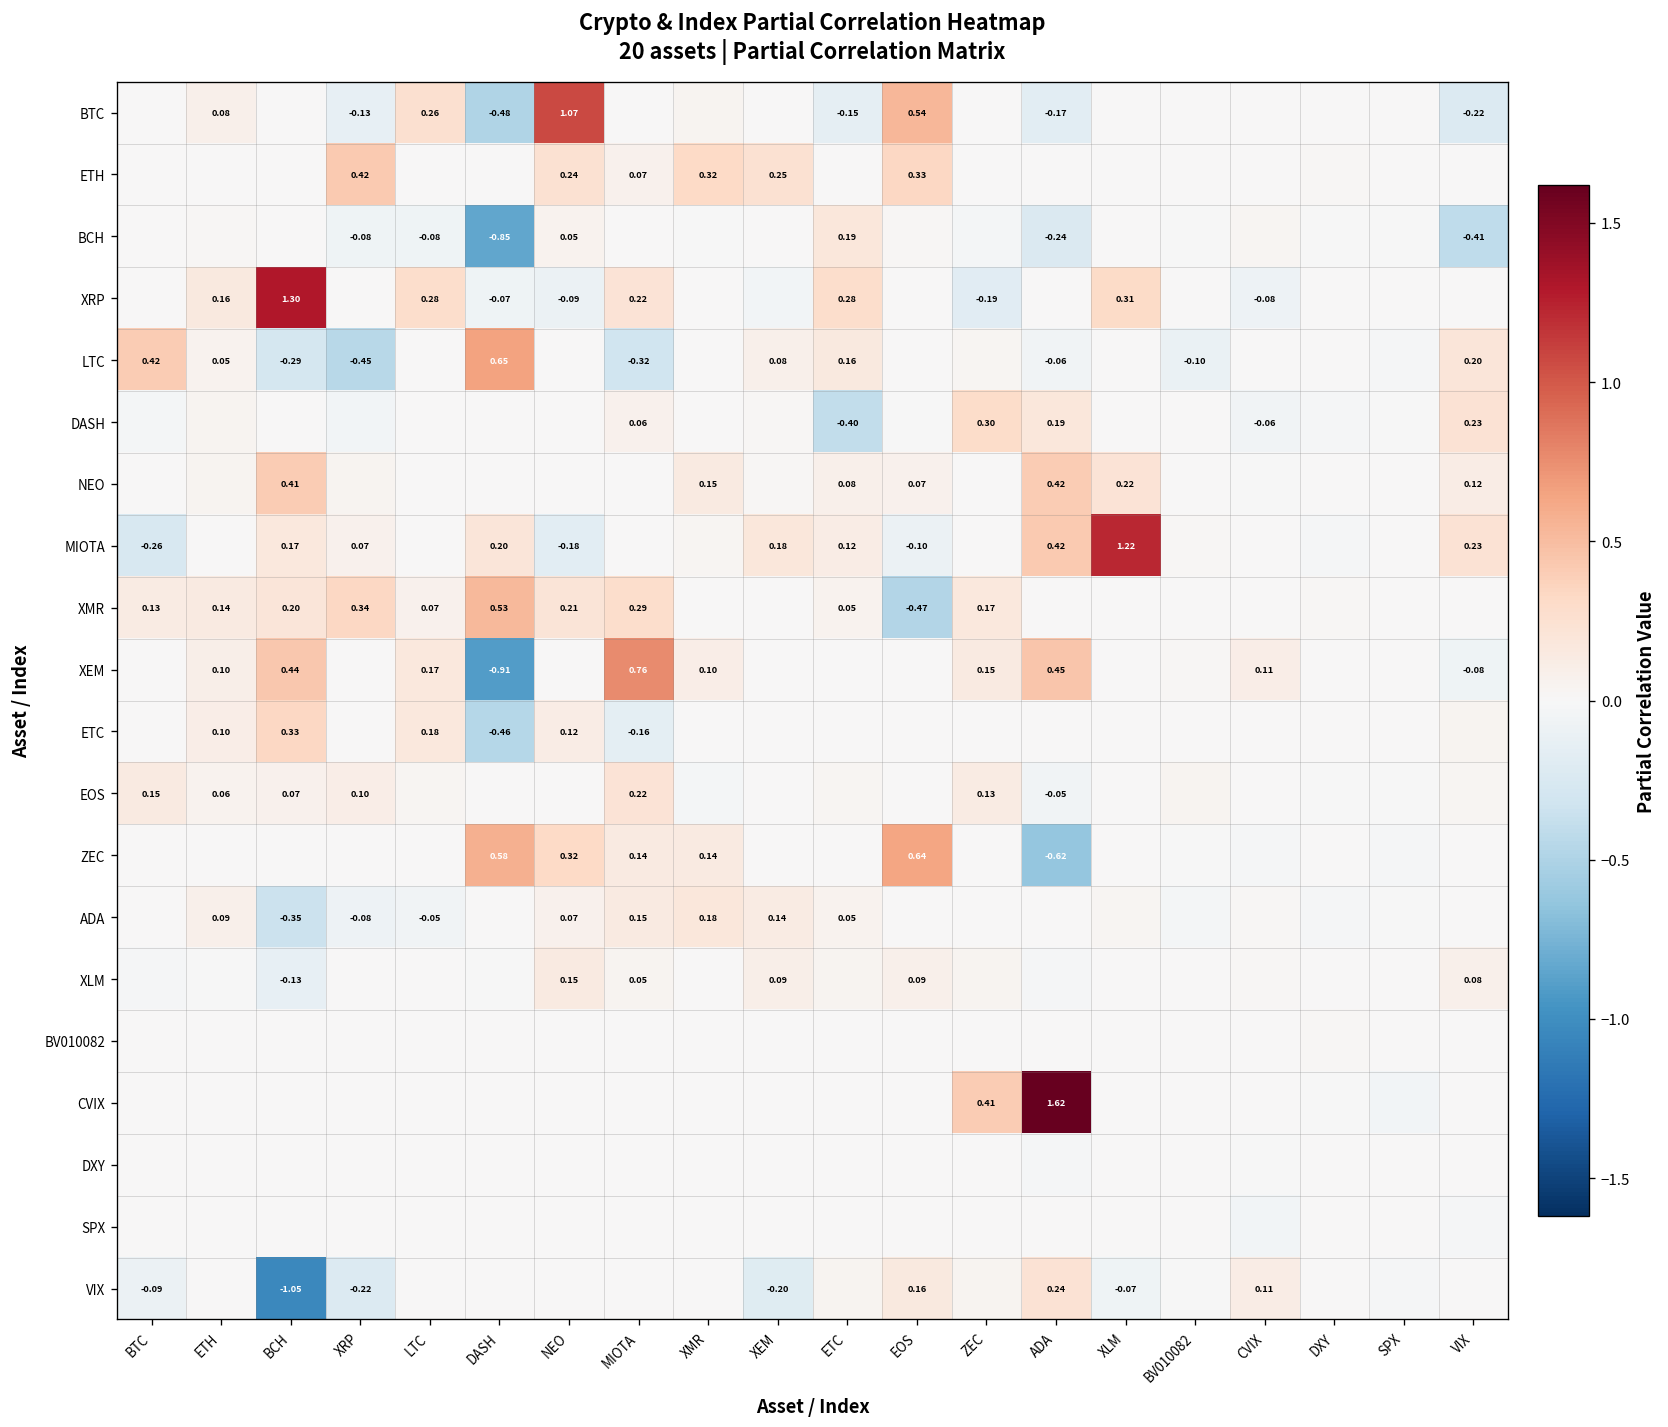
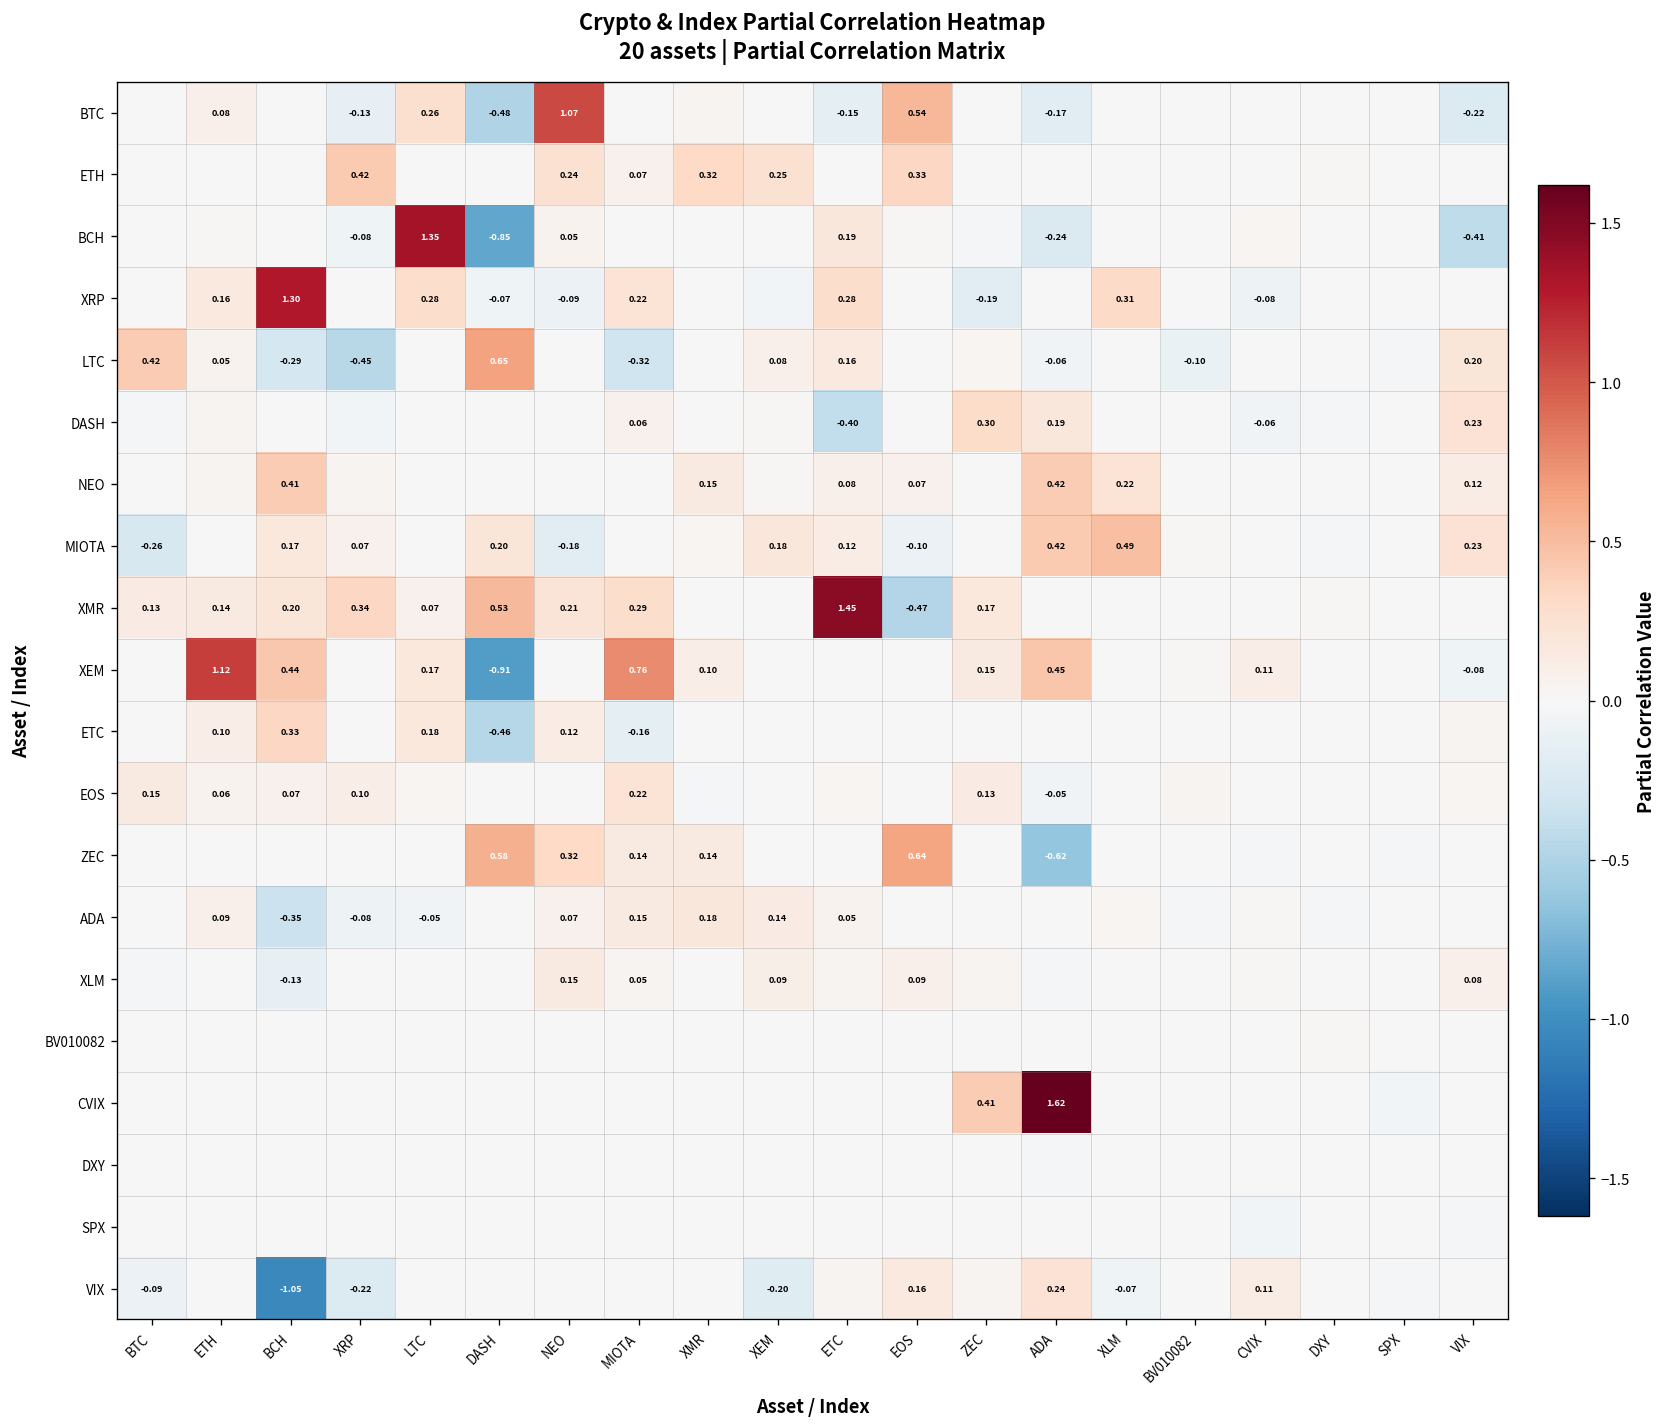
BCH, LTC: -0.08 -> 1.35
MIOTA, XLM: 1.22 -> 0.49
XMR, ETC: 0.05 -> 1.45
XEM, ETH: 0.10 -> 1.12
